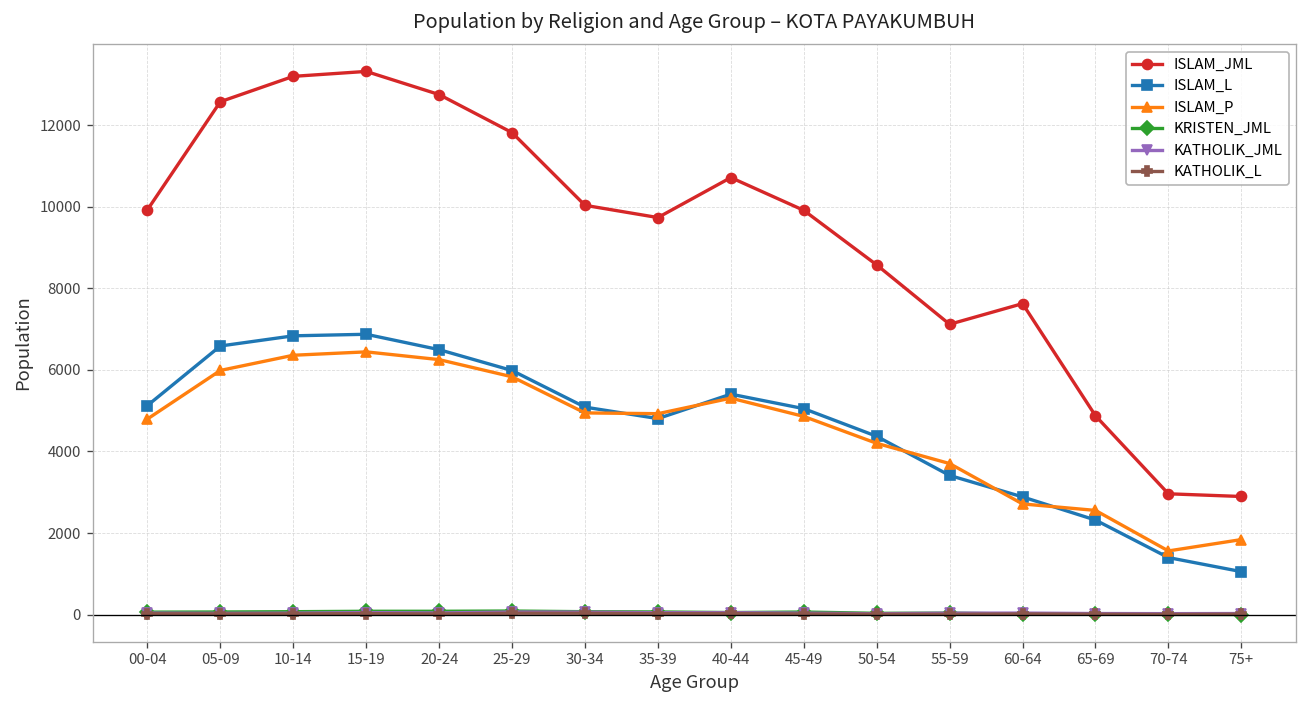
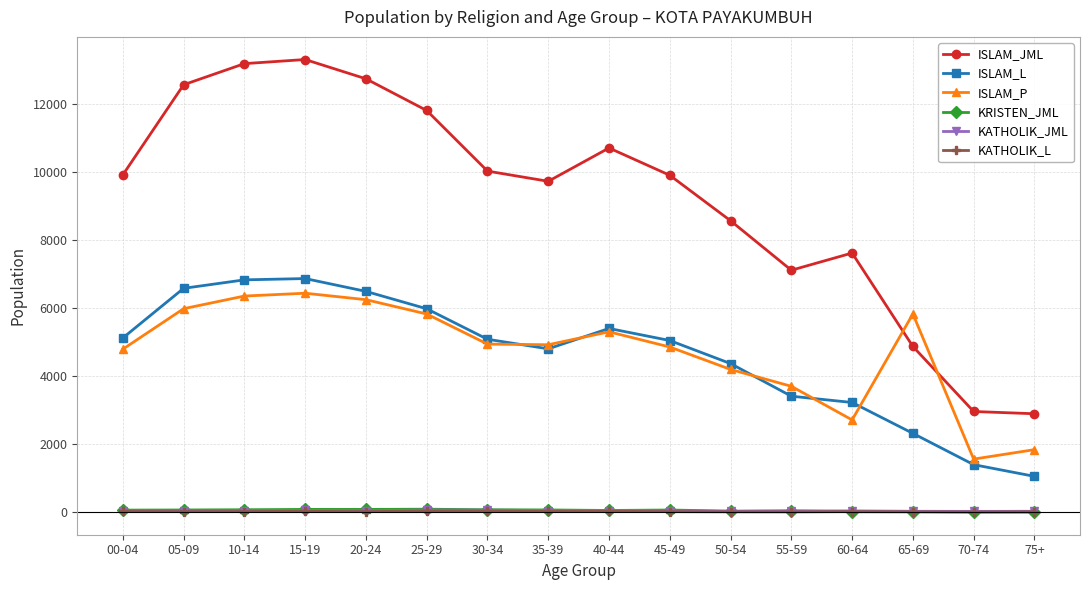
ISLAM_L, 60-64: 2900 -> 3200
ISLAM_P, 65-69: 2600 -> 5800
